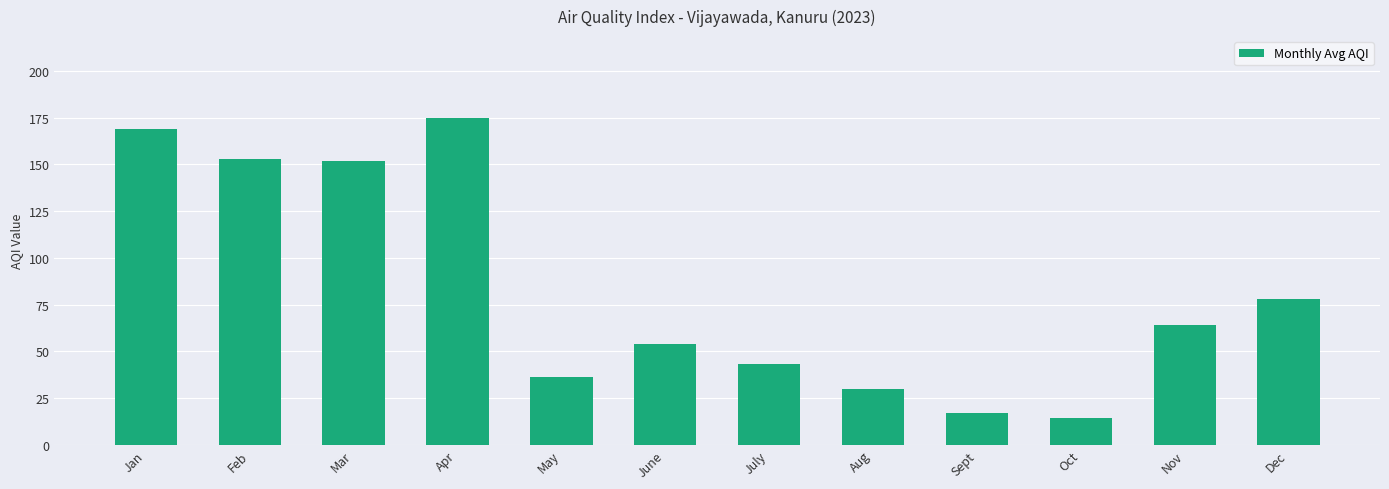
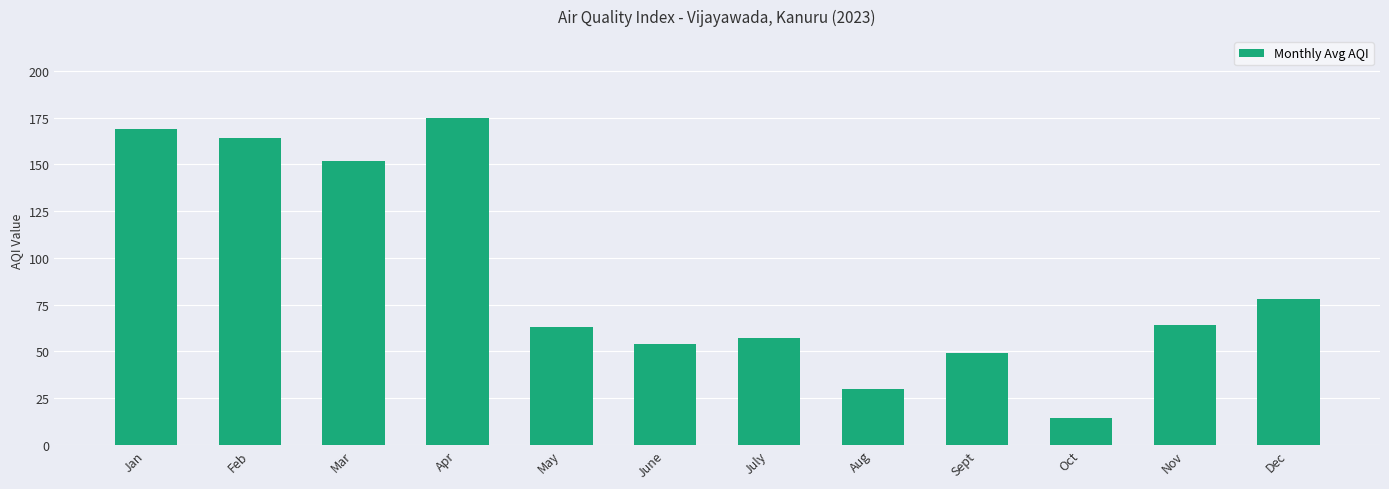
Feb: 153 -> 164
May: 36 -> 63
July: 43 -> 57
Sept: 17 -> 49
